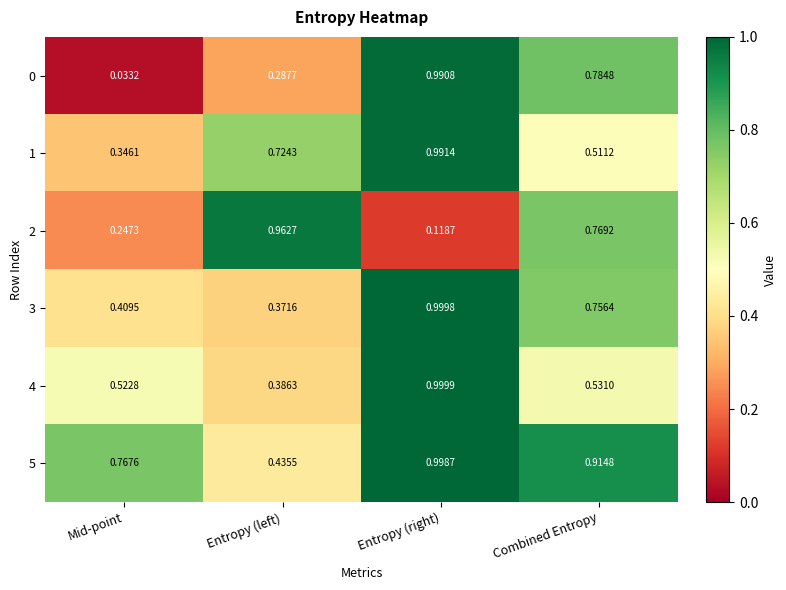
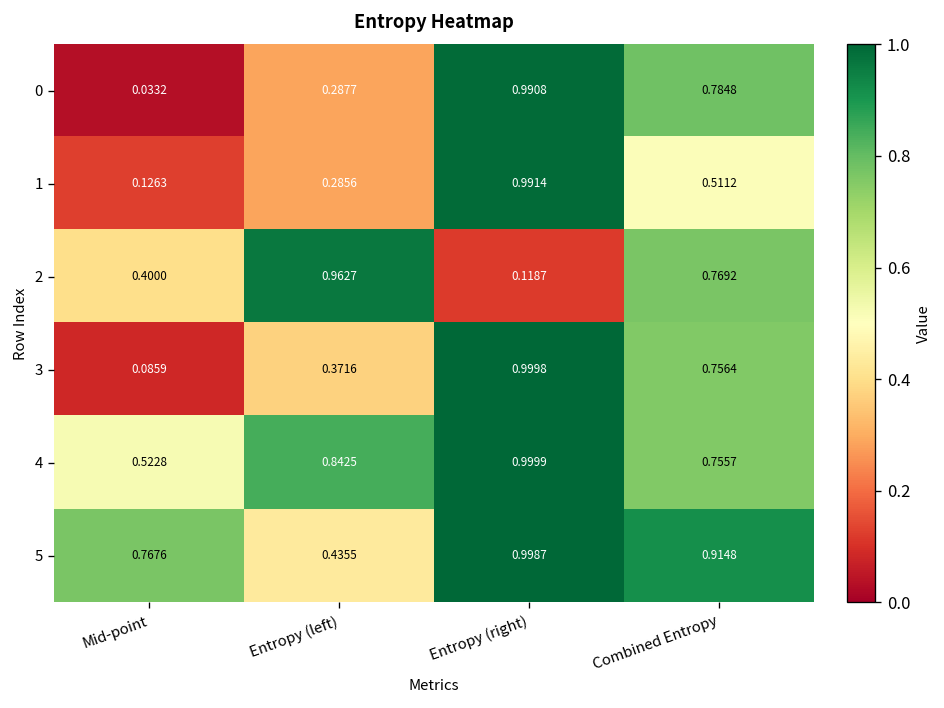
1, Mid-point: 0.3461 -> 0.1263
1, Entropy (left): 0.7243 -> 0.2856
2, Mid-point: 0.2473 -> 0.4000
3, Mid-point: 0.4095 -> 0.0859
4, Entropy (left): 0.3863 -> 0.8425
4, Combined Entropy: 0.5310 -> 0.7557
